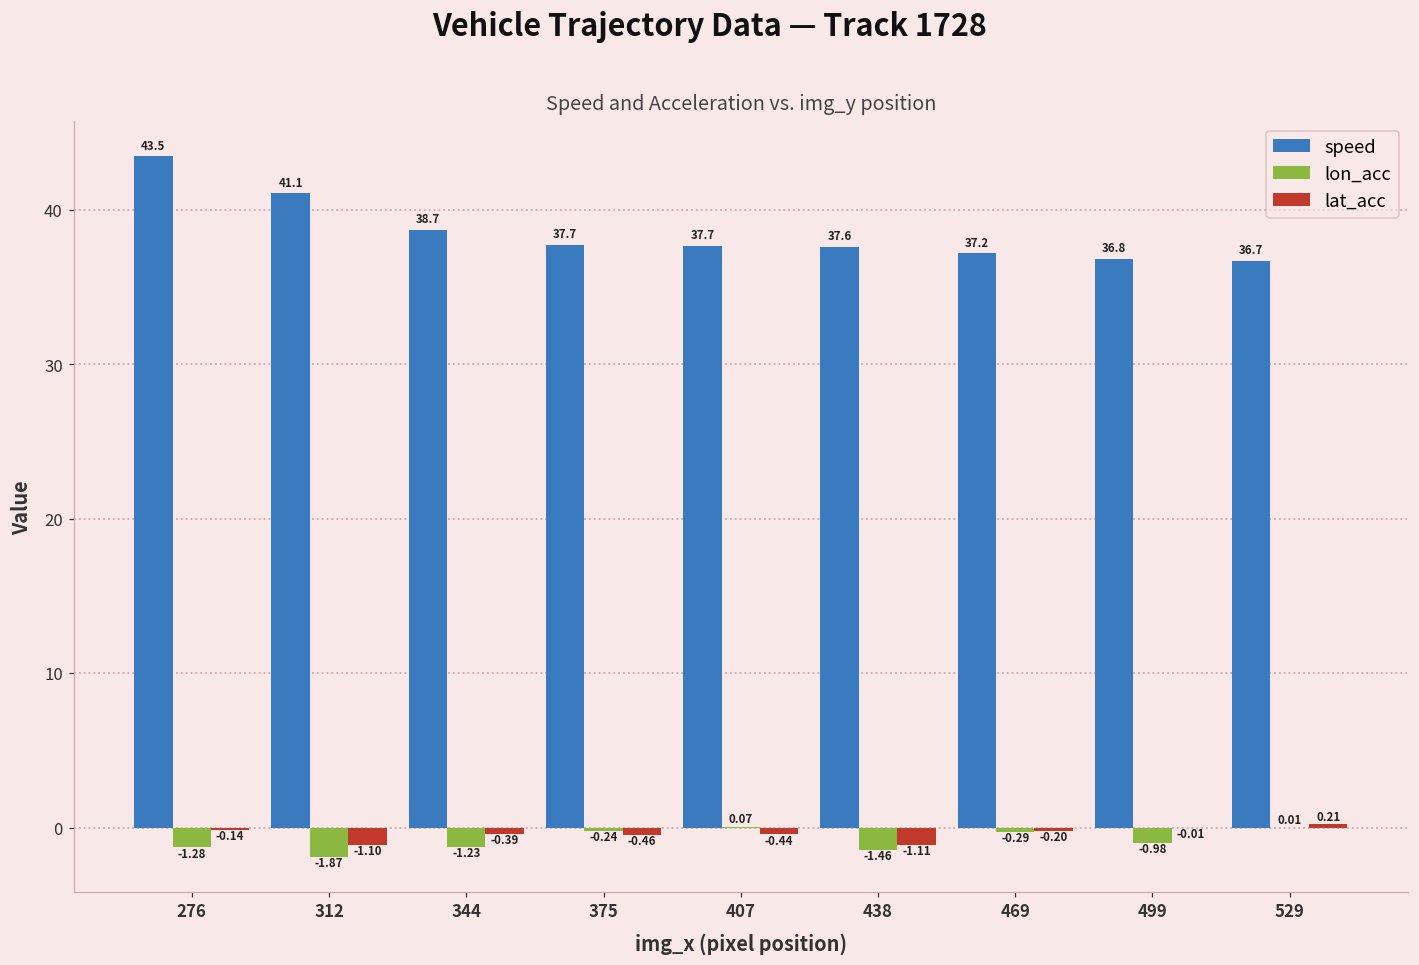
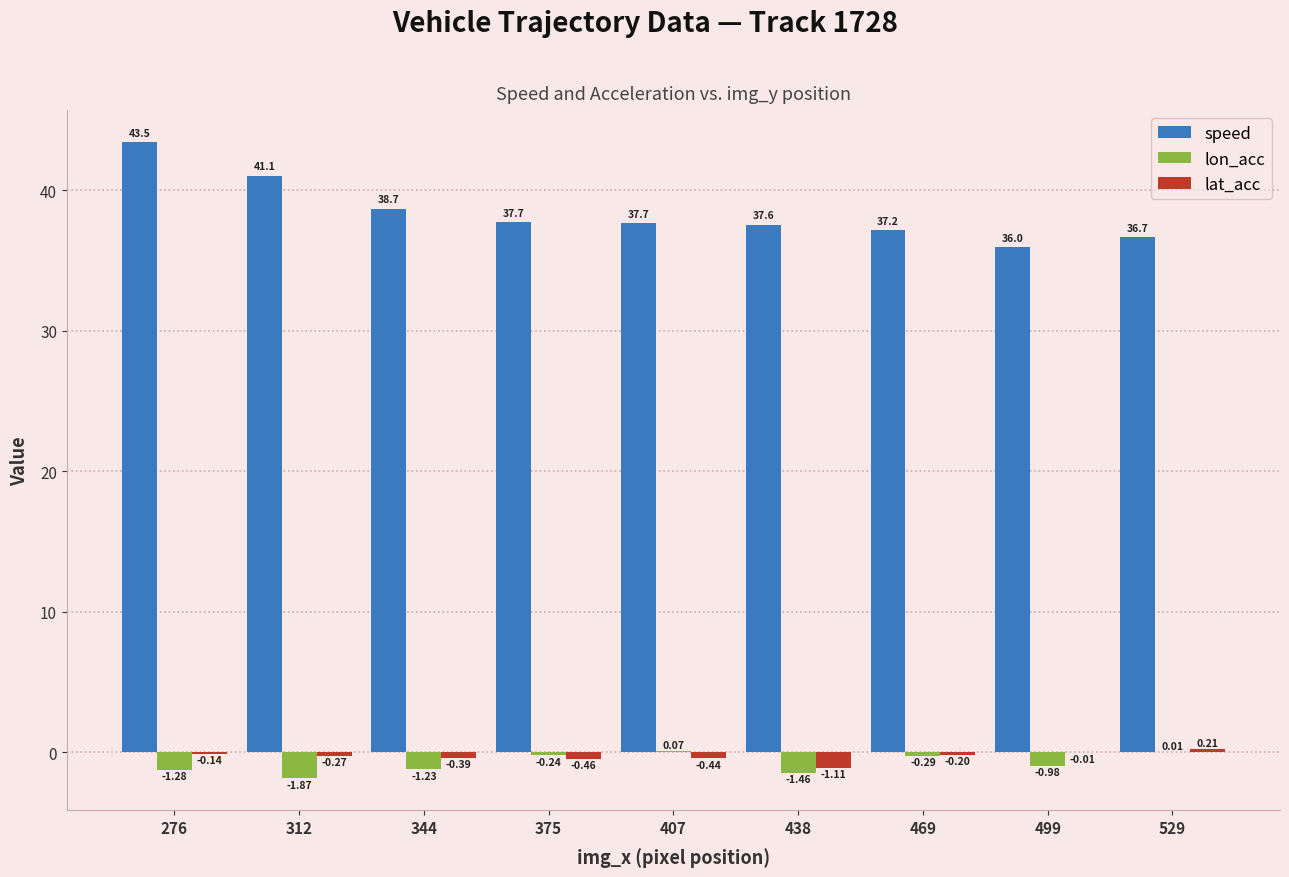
lat_acc, 312: -1.10 -> -0.27
speed, 499: 36.8 -> 36.0
